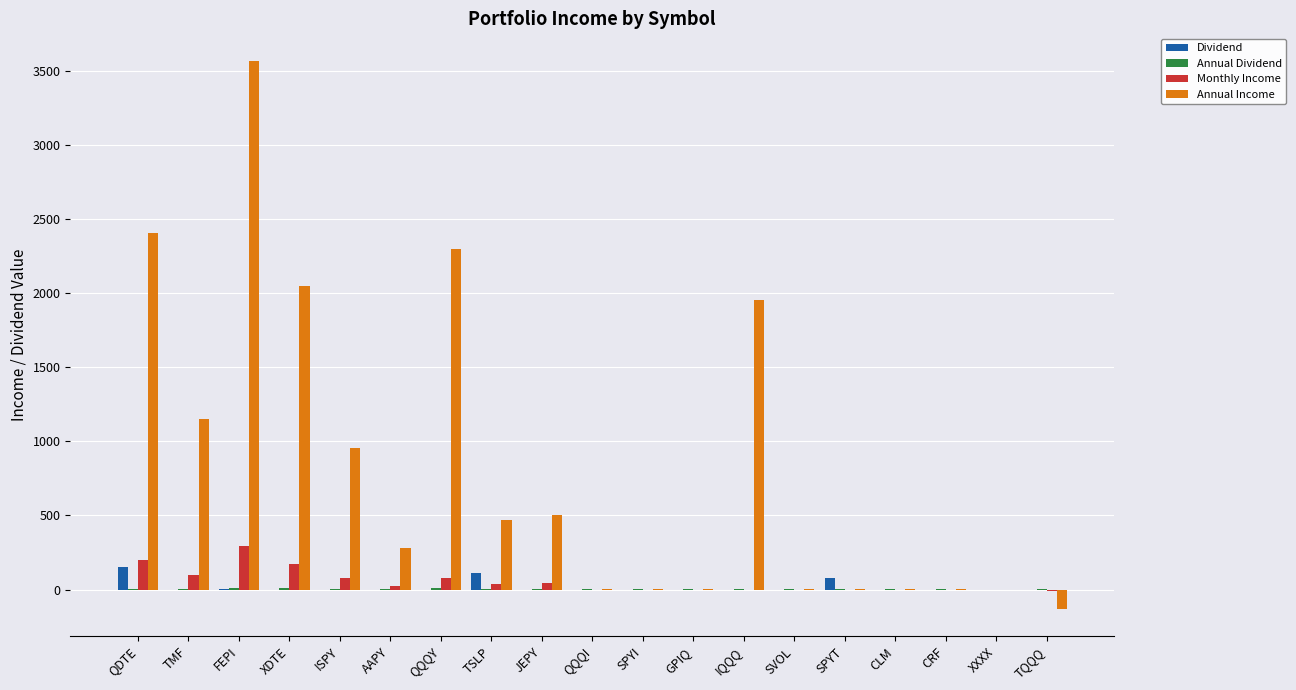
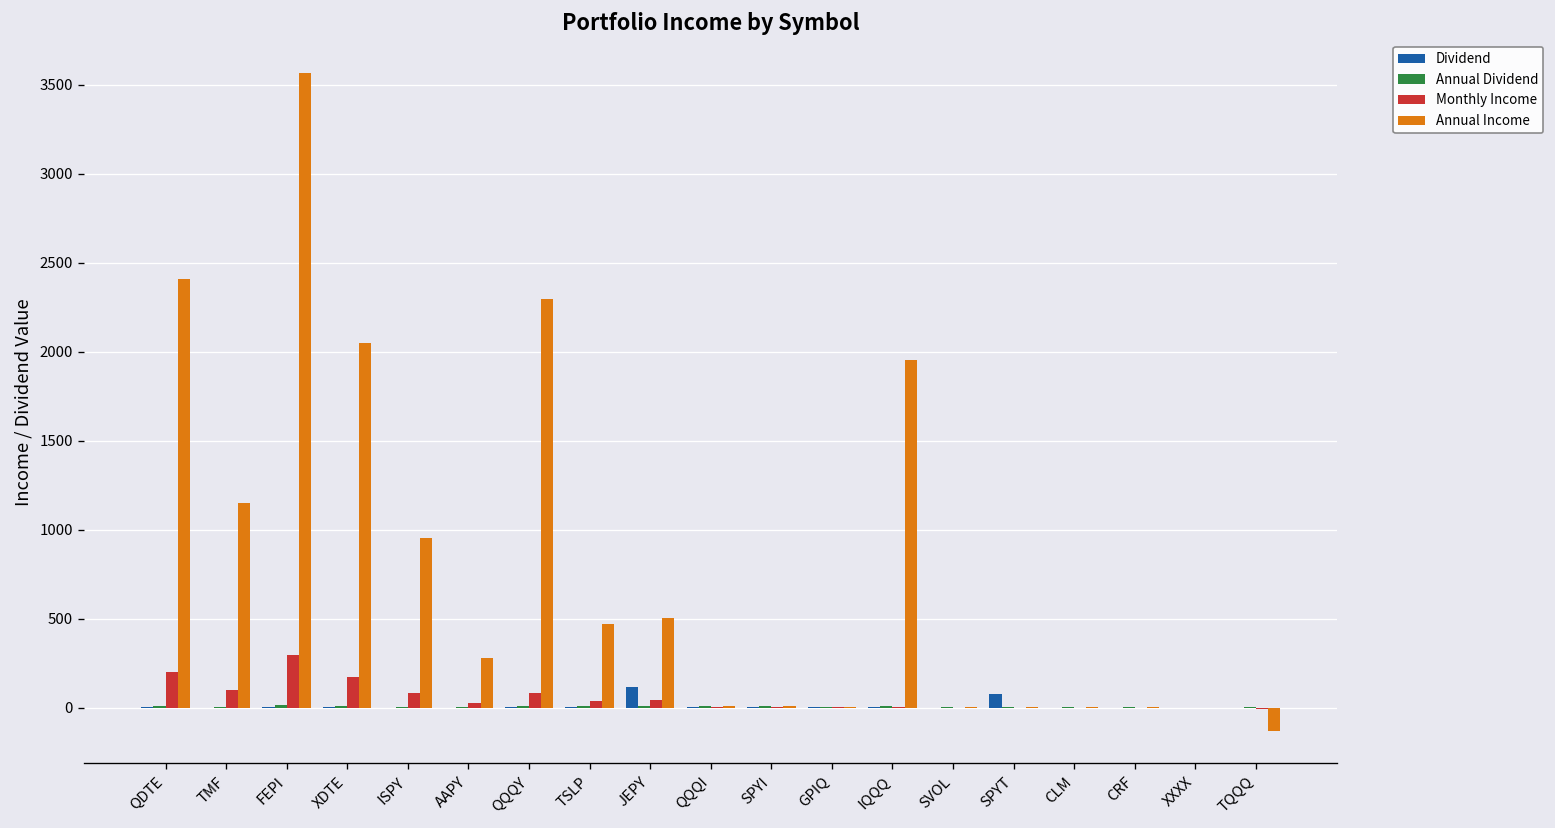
Dividend, QDTE: 160 -> 0
Dividend, TSLP: 110 -> 0
Dividend, JEPY: 0 -> 110
